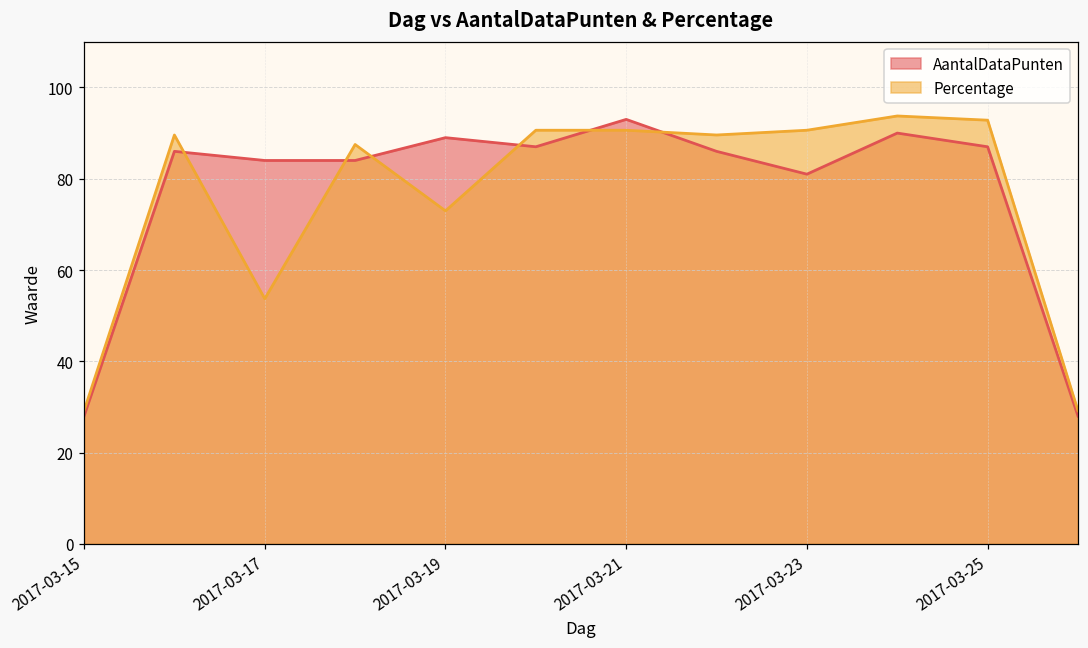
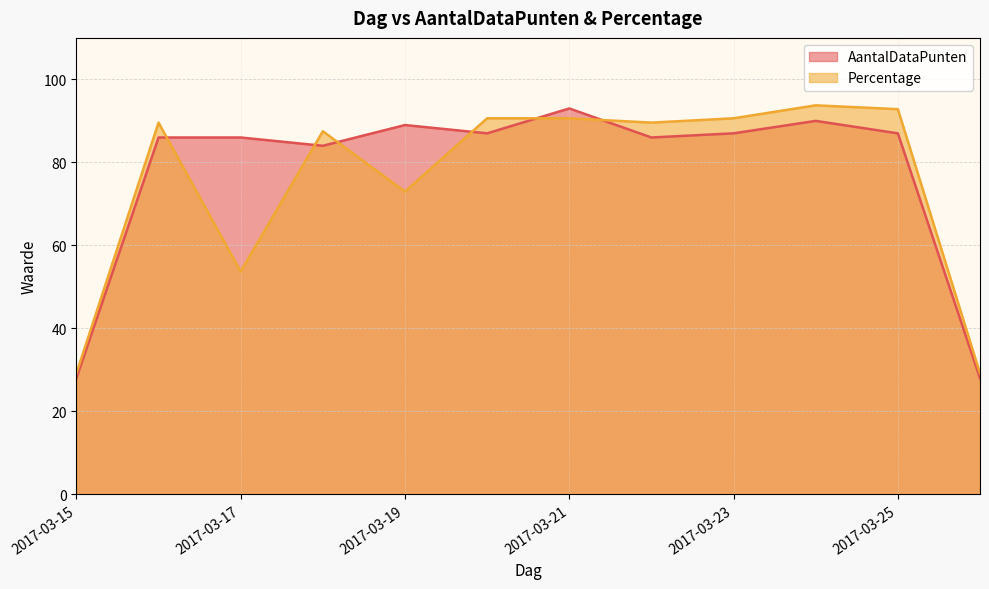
AantalDataPunten, 2017-03-17: 84 -> 86
AantalDataPunten, 2017-03-23: 81 -> 87
